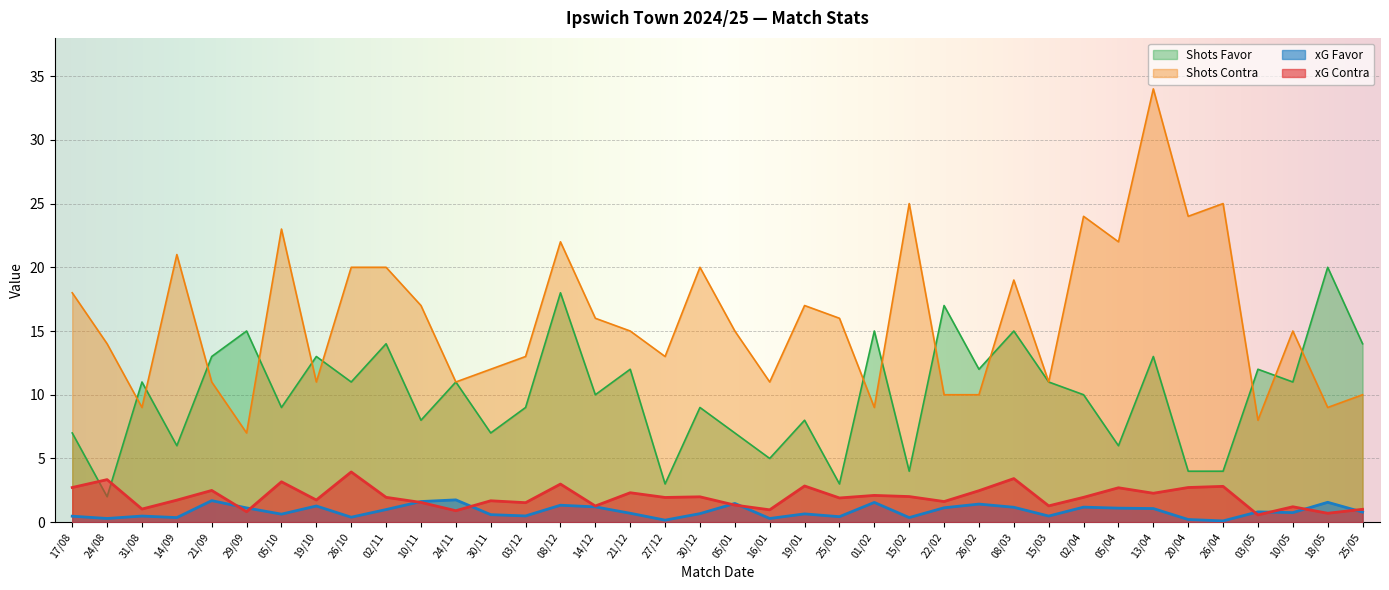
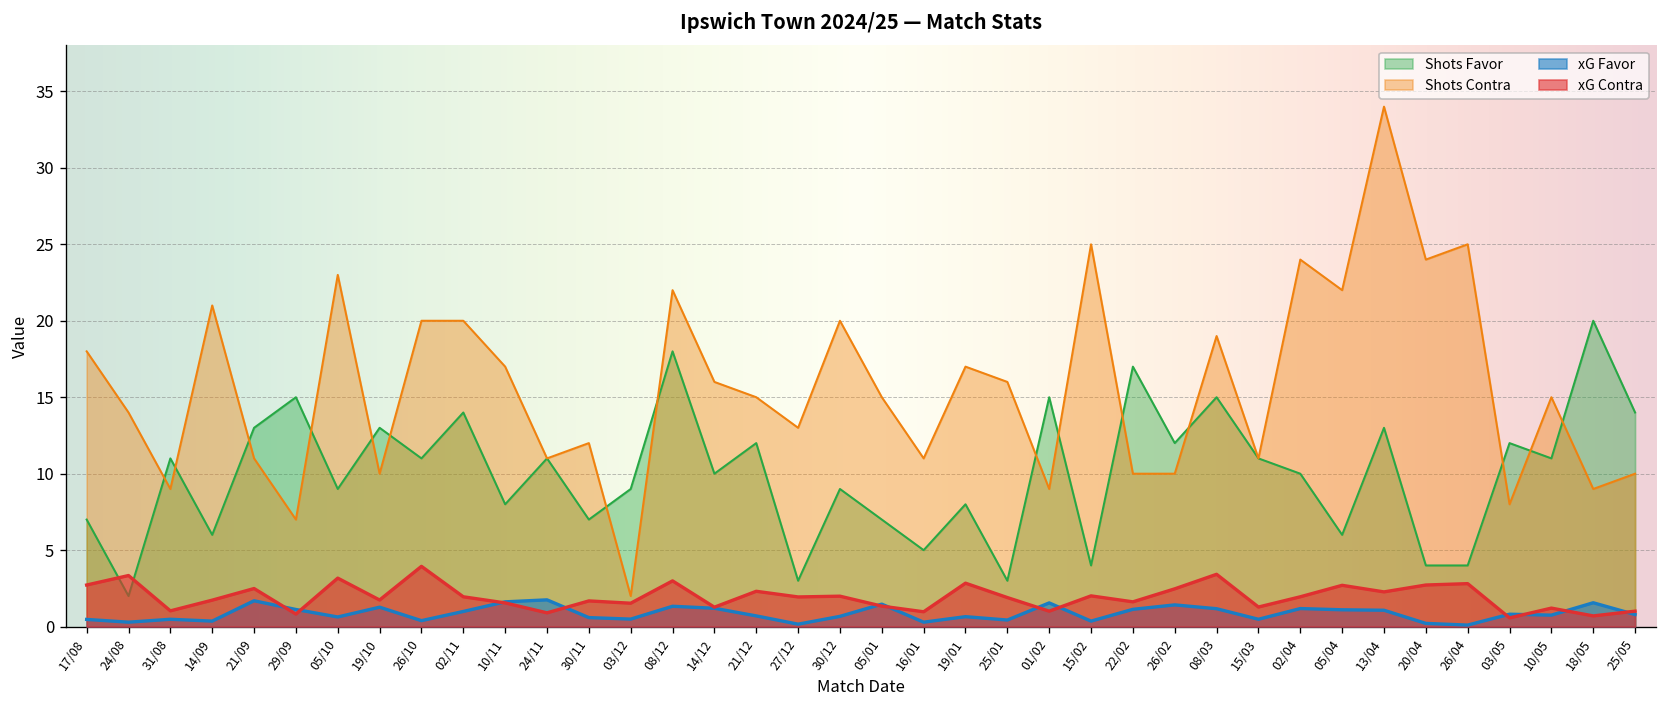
Shots Contra, 19/10: 11 -> 10
Shots Contra, 03/12: 13 -> 2
xG Contra, 01/02: 2.1 -> 1.0
